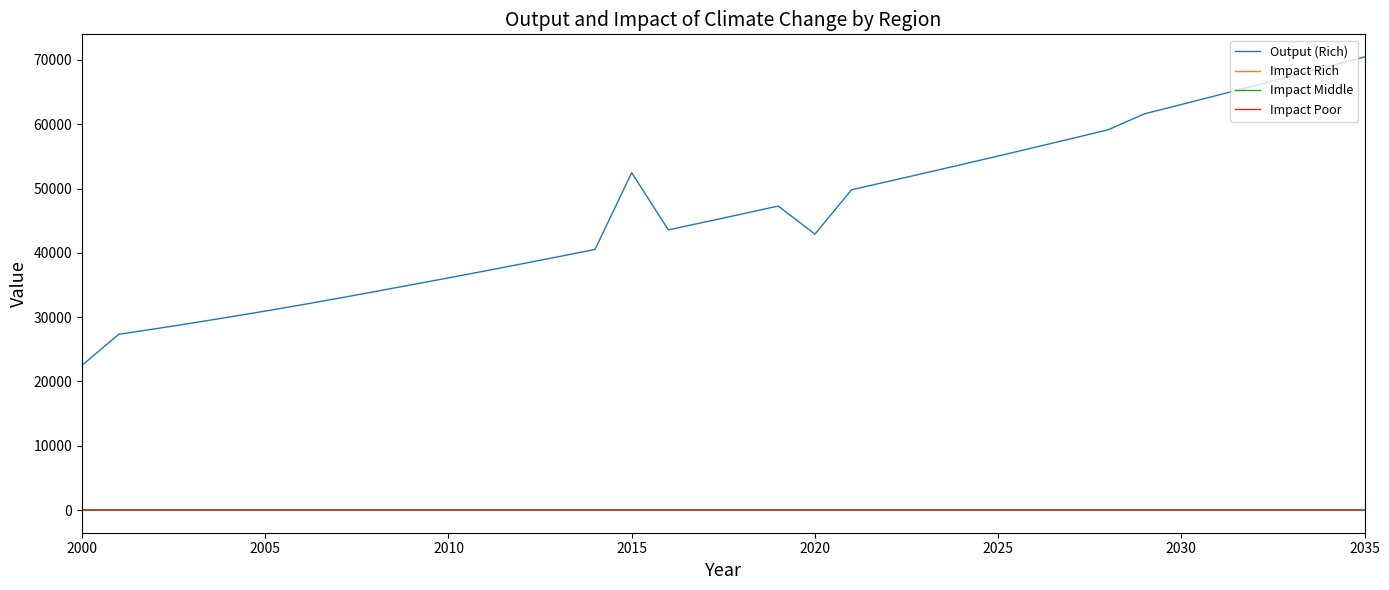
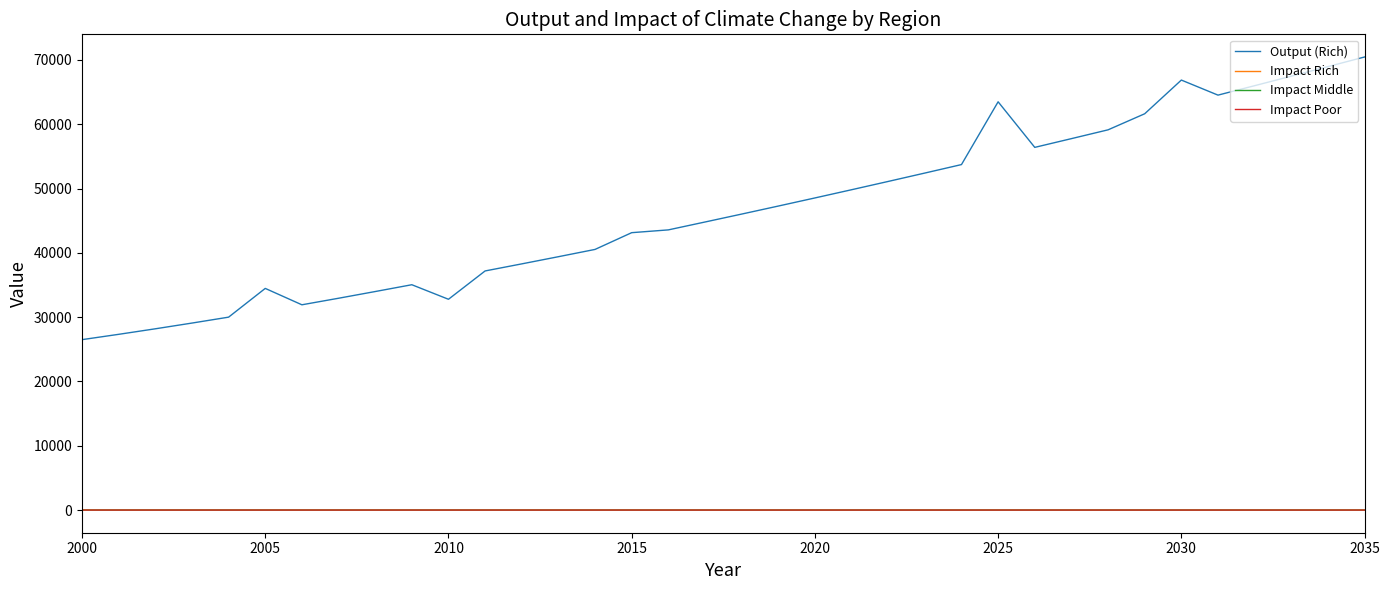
Output (Rich), 2000: 23000 -> 27000
Output (Rich), 2005: 31000 -> 34000
Output (Rich), 2010: 36000 -> 33000
Output (Rich), 2015: 52000 -> 43000
Output (Rich), 2020: 43000 -> 49000
Output (Rich), 2025: 55000 -> 63000
Output (Rich), 2030: 63000 -> 67000
